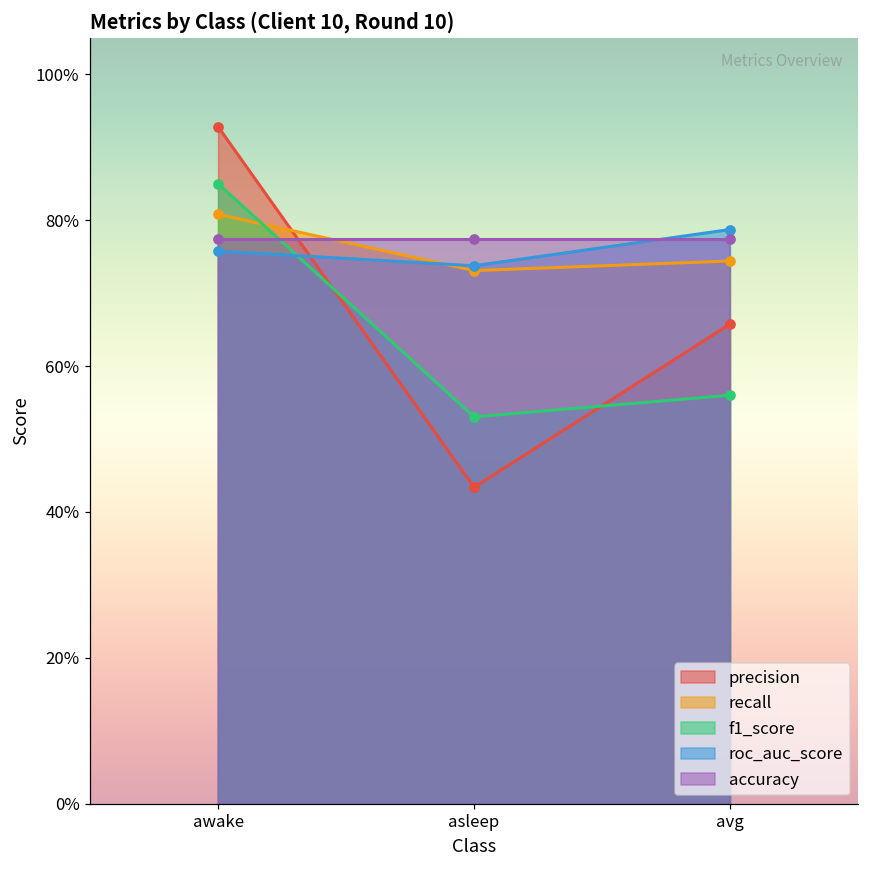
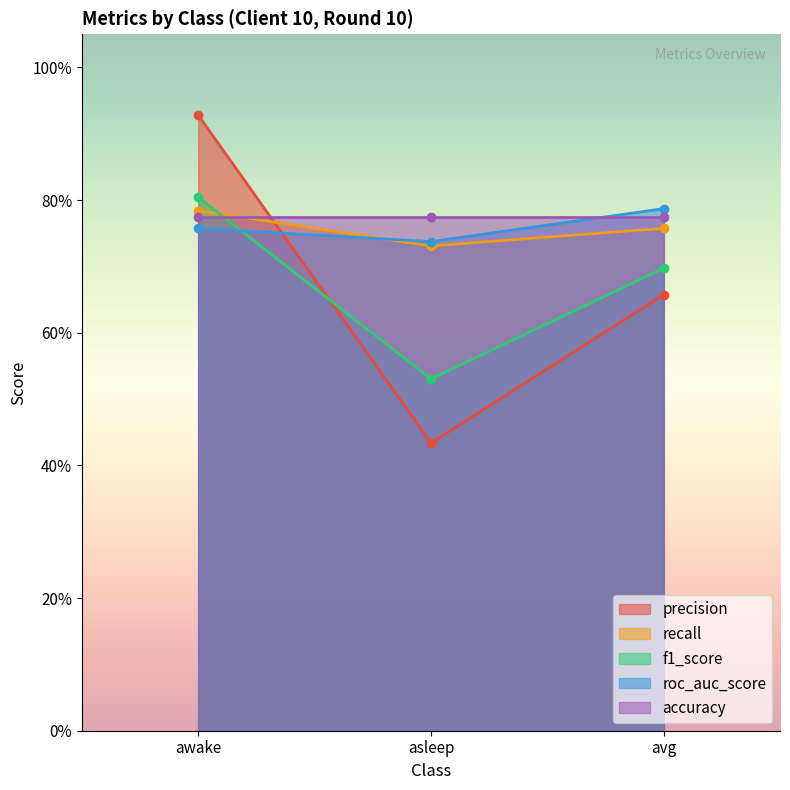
recall, awake: 81% -> 78%
f1_score, awake: 85% -> 80%
recall, avg: 74% -> 76%
f1_score, avg: 56% -> 70%
